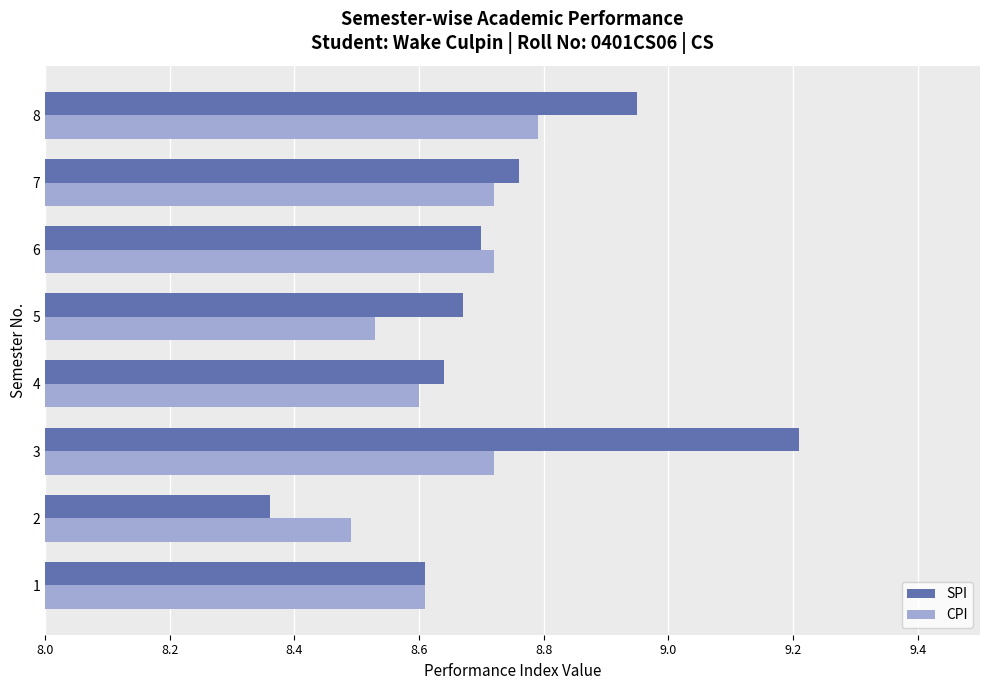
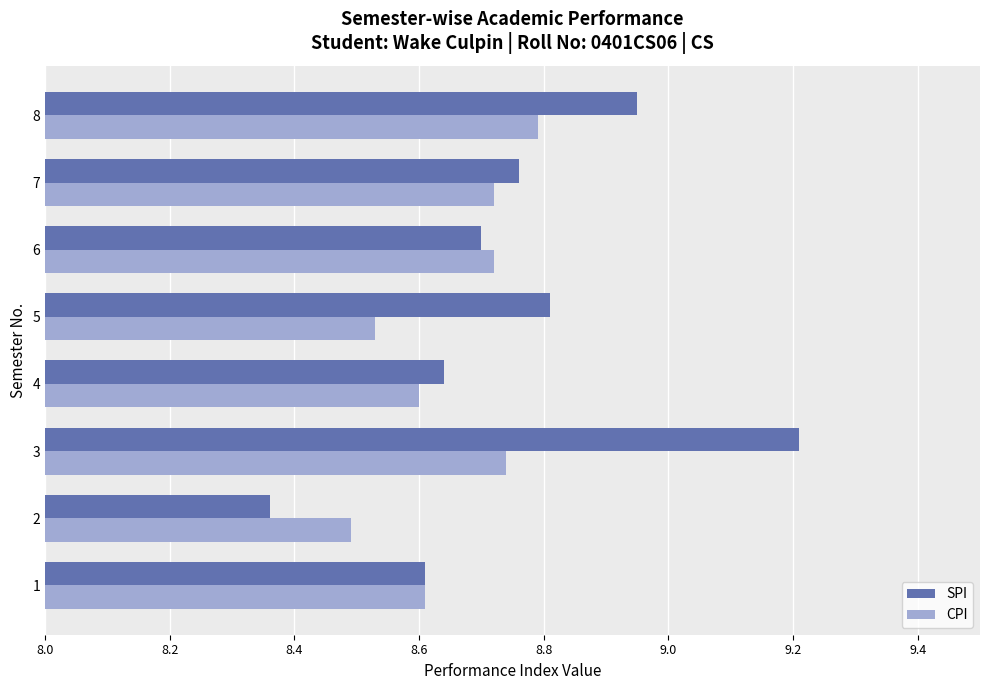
SPI, 5: 8.67 -> 8.81
CPI, 3: 8.72 -> 8.74
